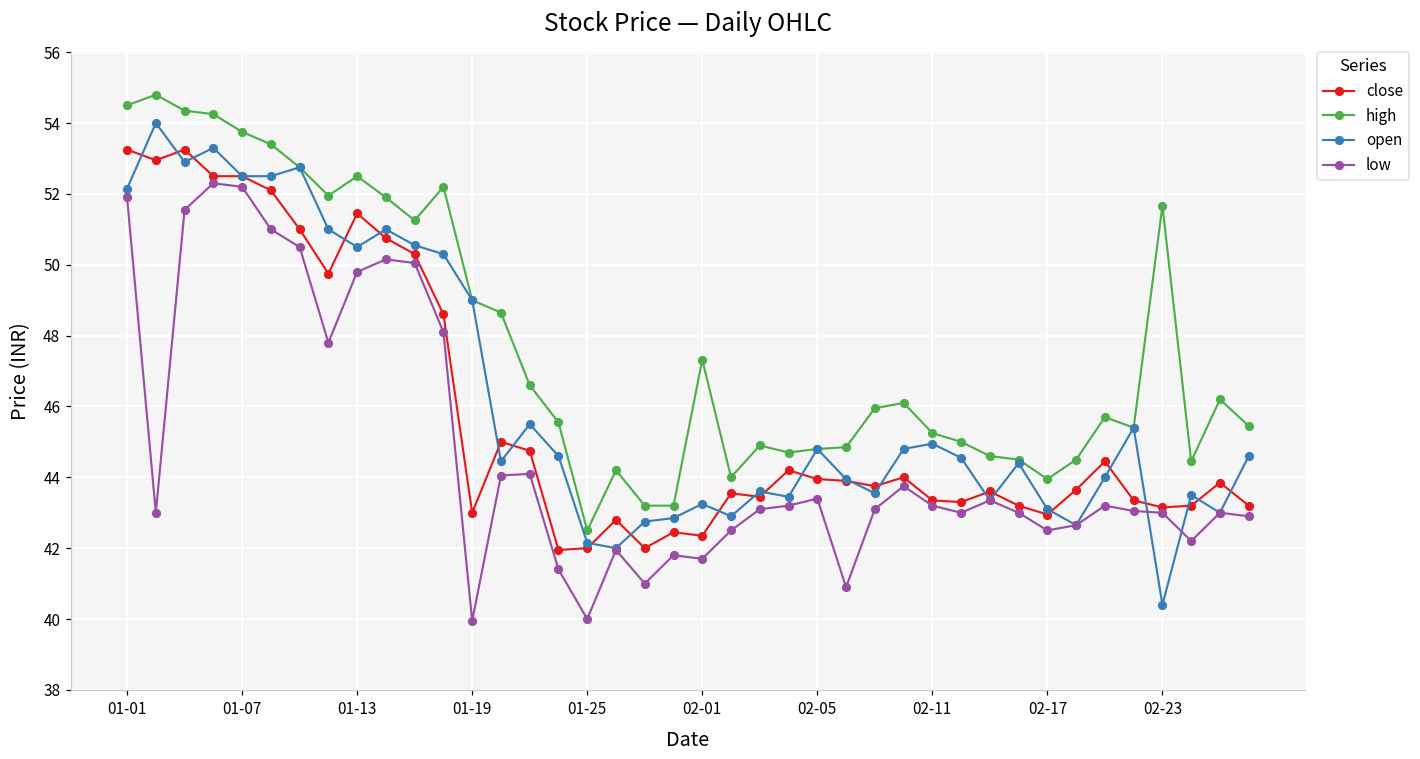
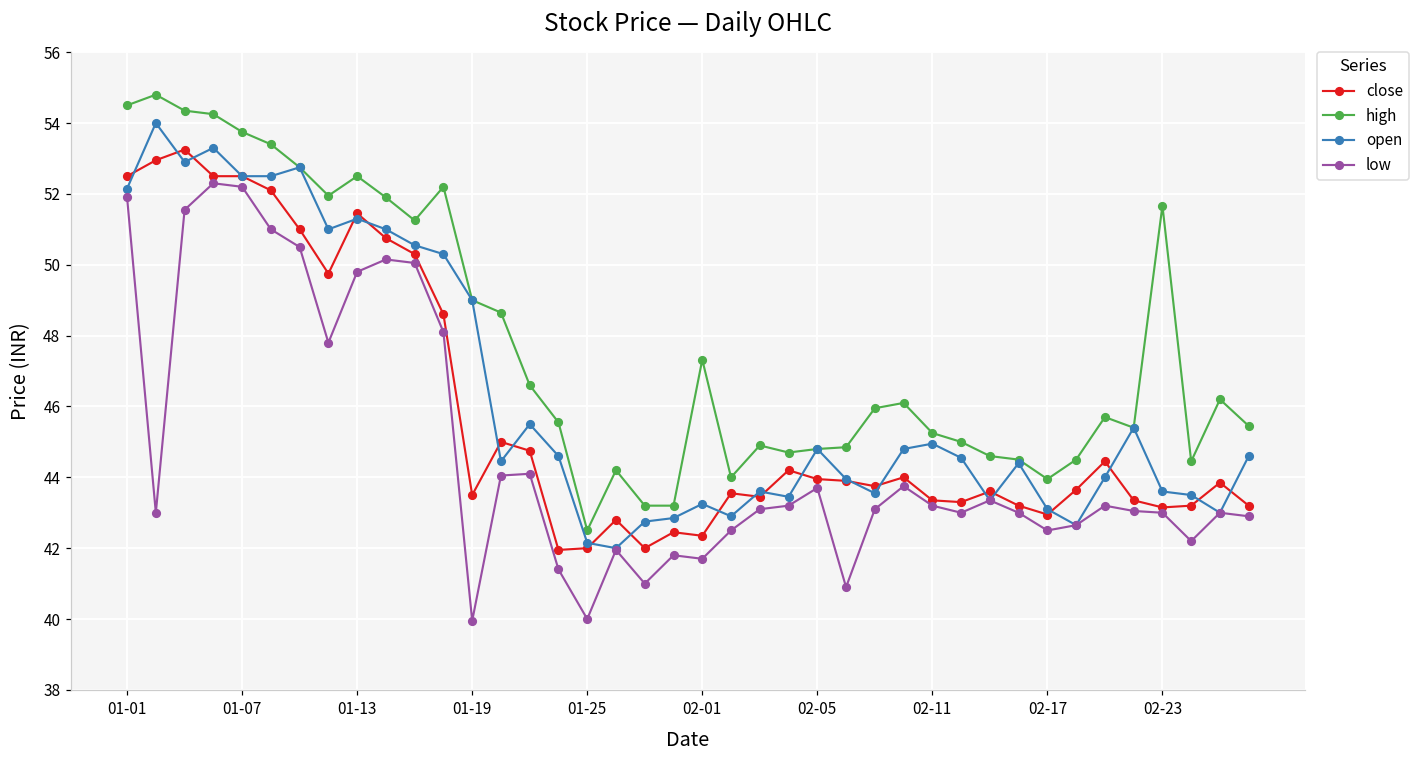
close, 01-01: 53.3 -> 52.5
open, 01-13: 50.5 -> 51.3
close, 01-19: 43.0 -> 43.5
low, 02-05: 43.4 -> 43.7
open, 02-23: 40.4 -> 43.6
